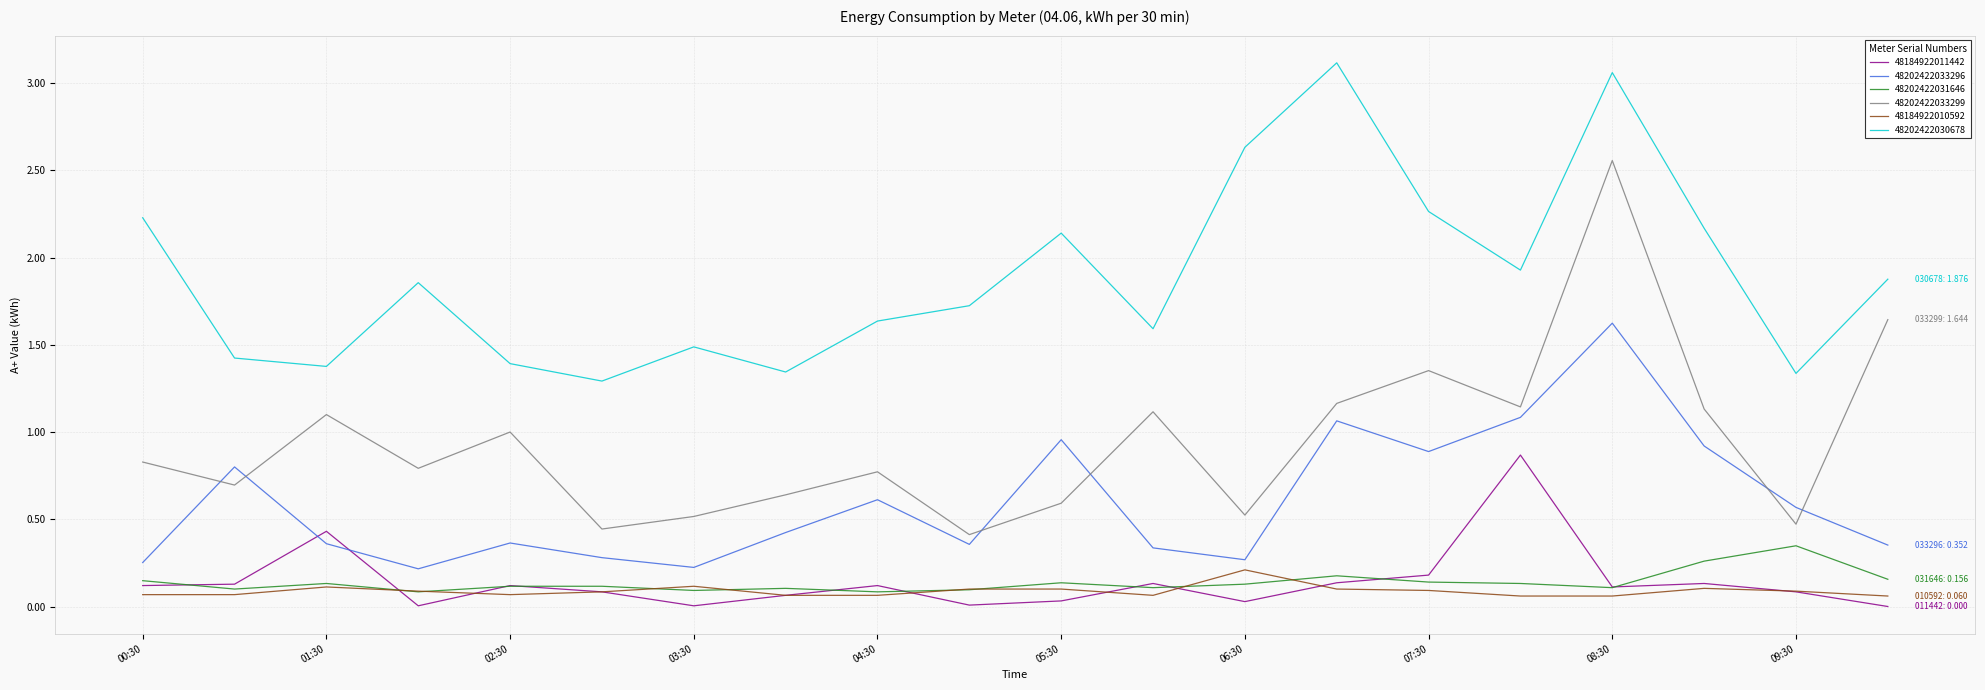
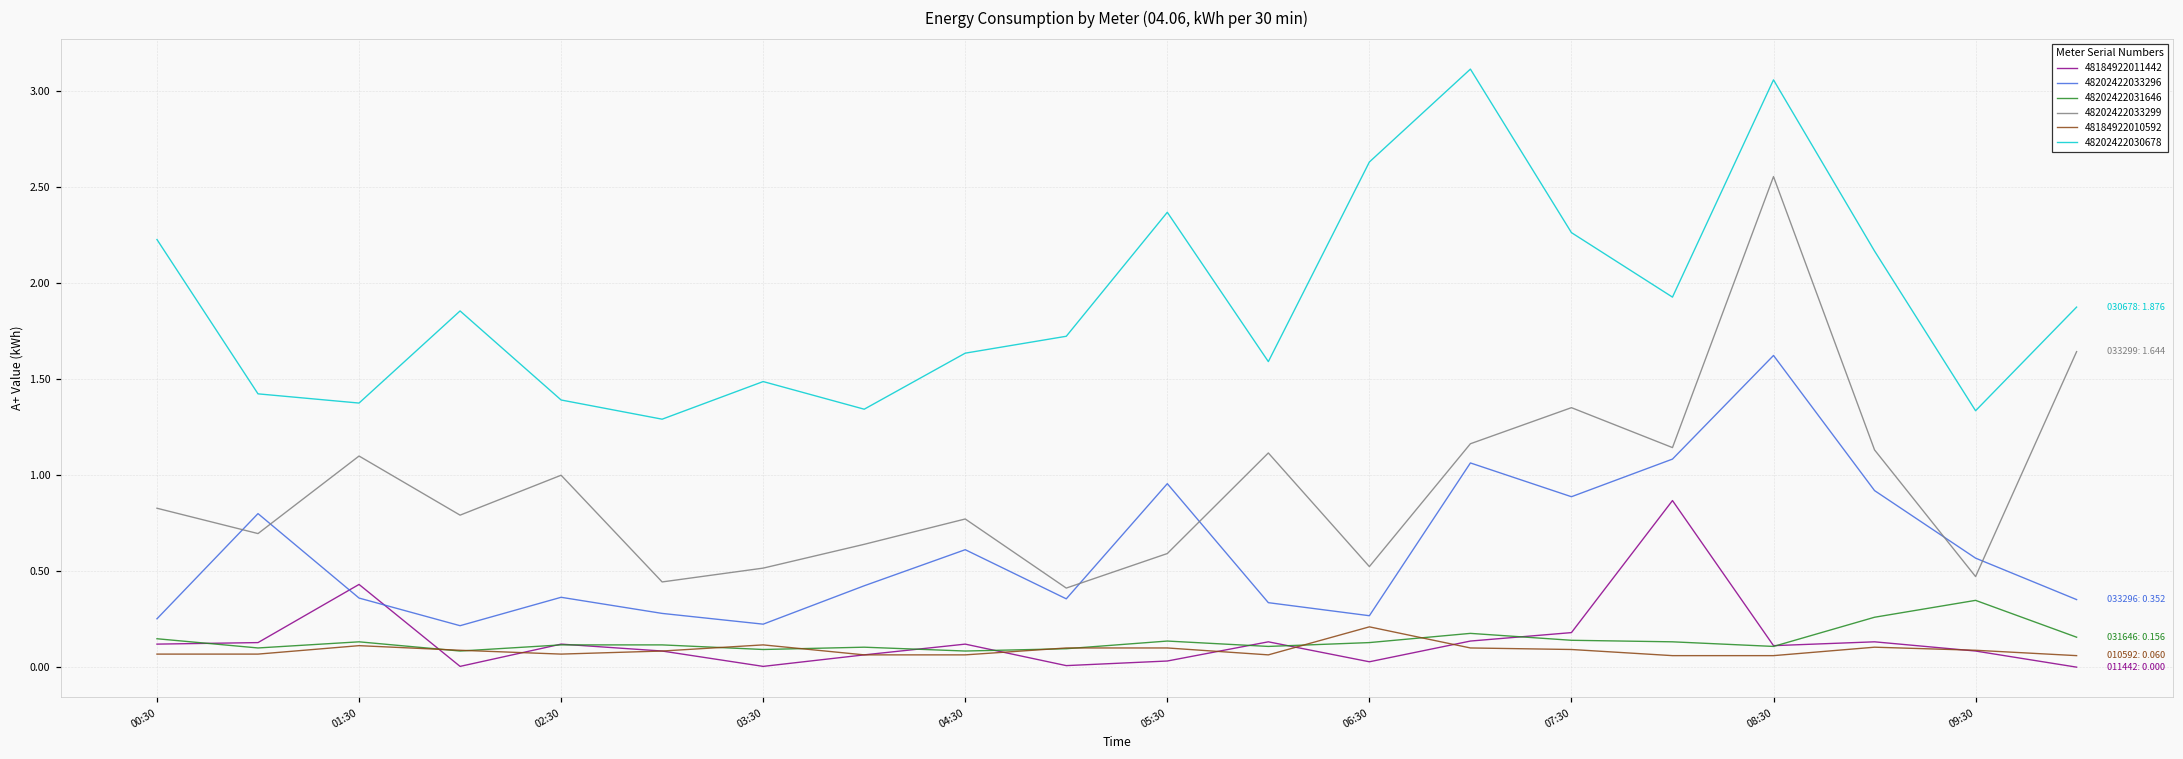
48202422030678, 05:30: 2.14 -> 2.37
